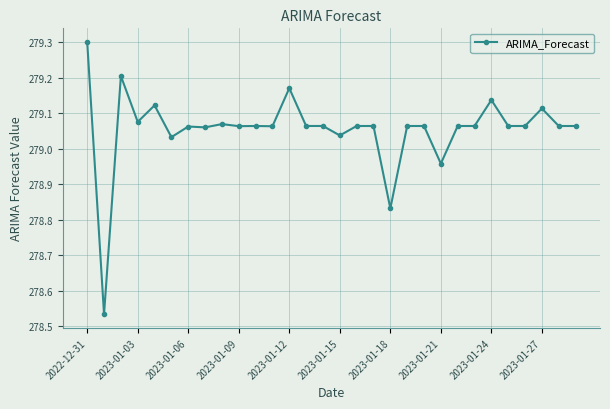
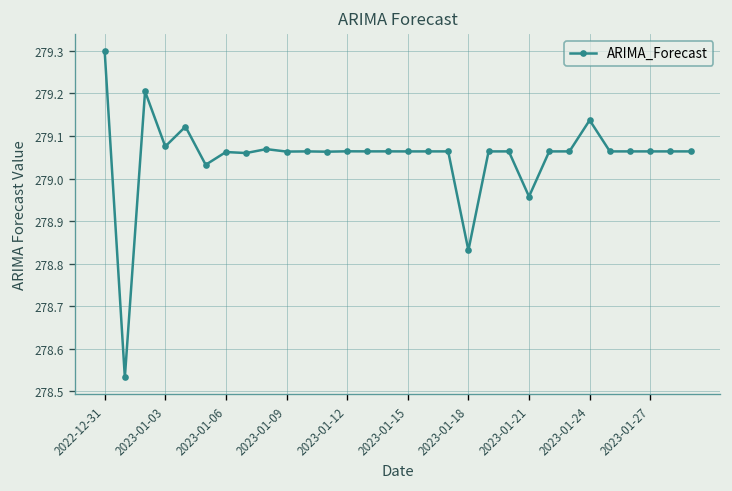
2023-01-12: 279.17 -> 279.06
2023-01-15: 279.04 -> 279.06
2023-01-27: 279.11 -> 279.06
